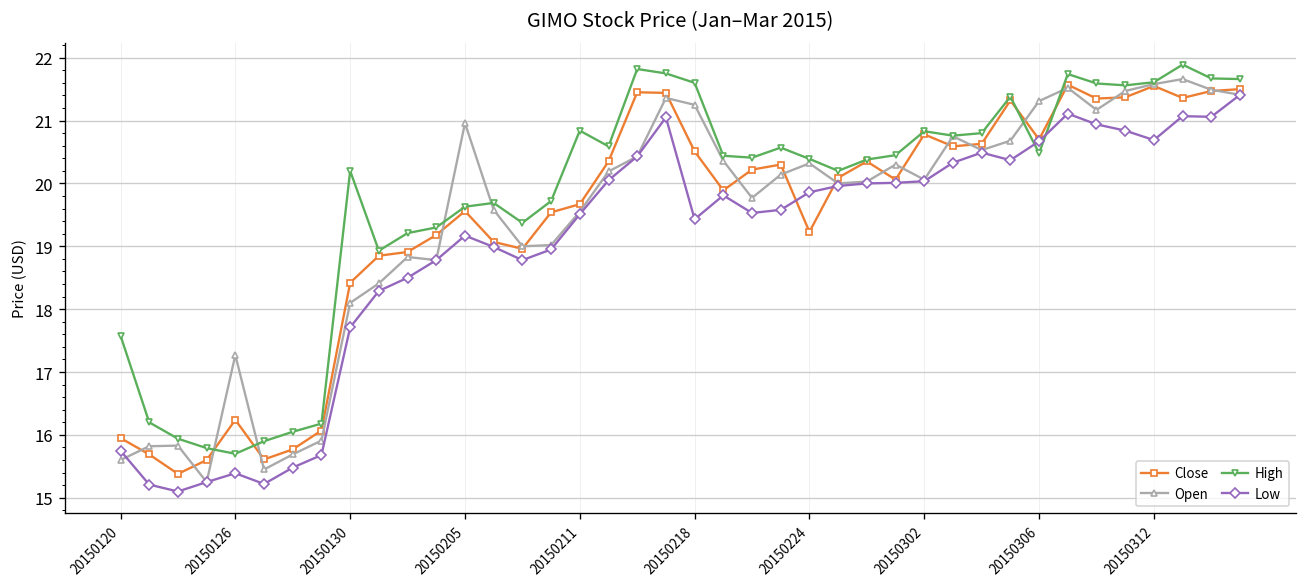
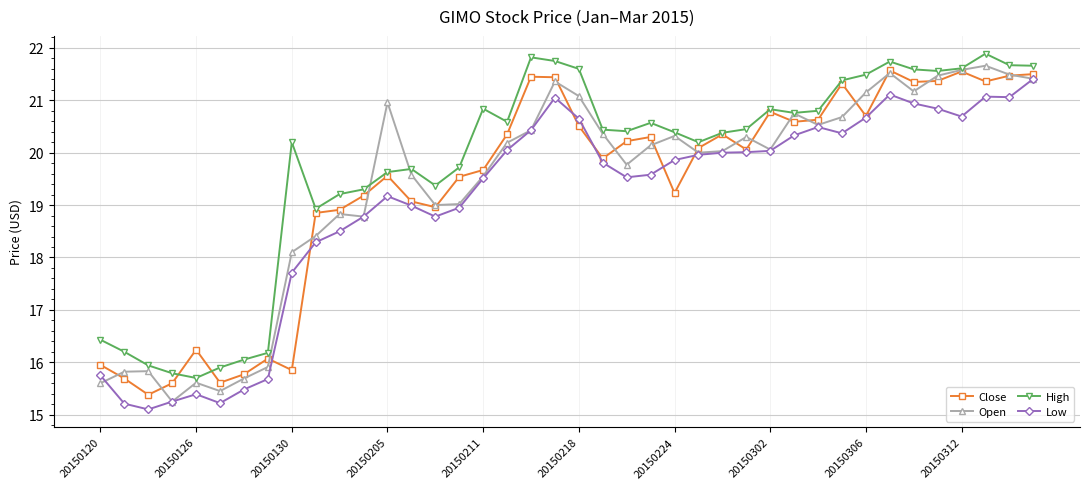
High, 20150120: 17.6 -> 16.4
Open, 20150126: 17.3 -> 15.6
Close, 20150130: 18.4 -> 15.9
Open, 20150218: 21.3 -> 21.1
Low, 20150218: 19.4 -> 20.7
Open, 20150306: 21.3 -> 21.2
High, 20150306: 20.5 -> 21.5
